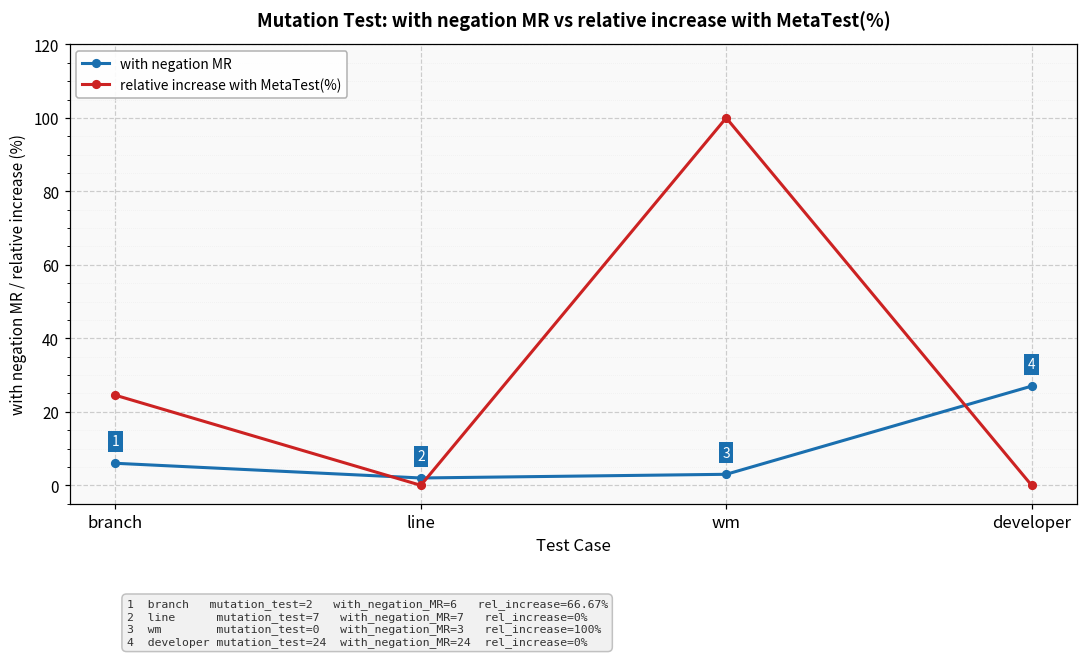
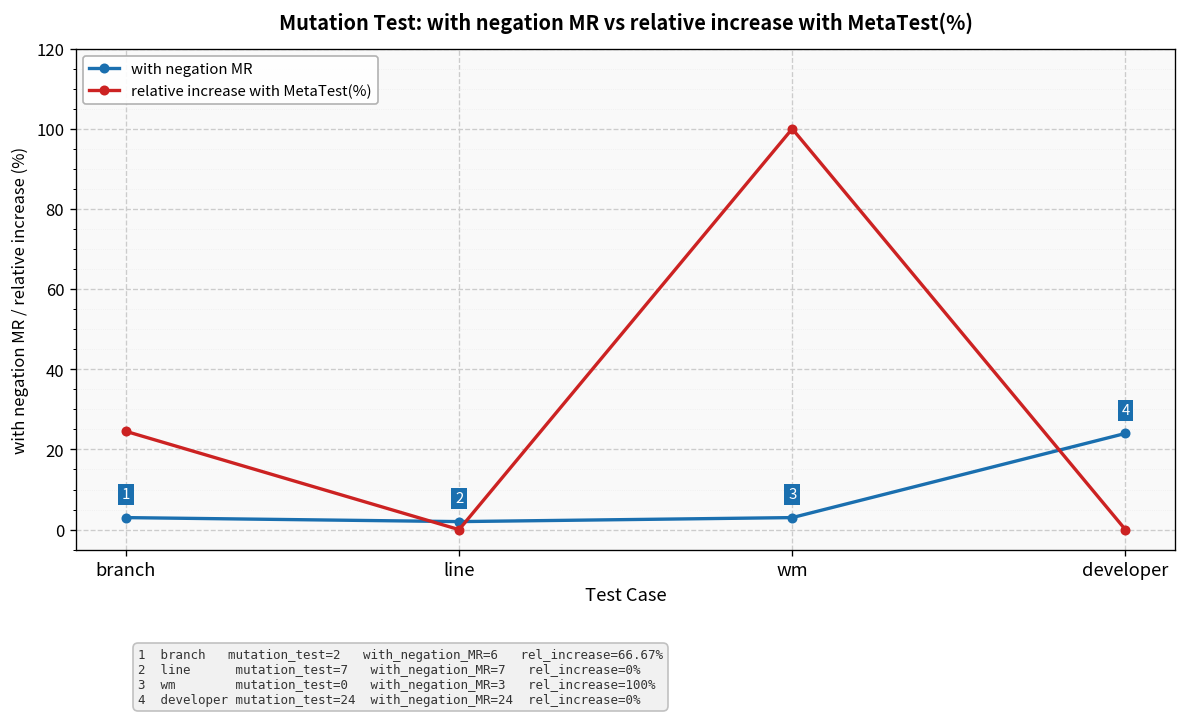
with negation MR, branch: 6 -> 3
with negation MR, developer: 27 -> 24
